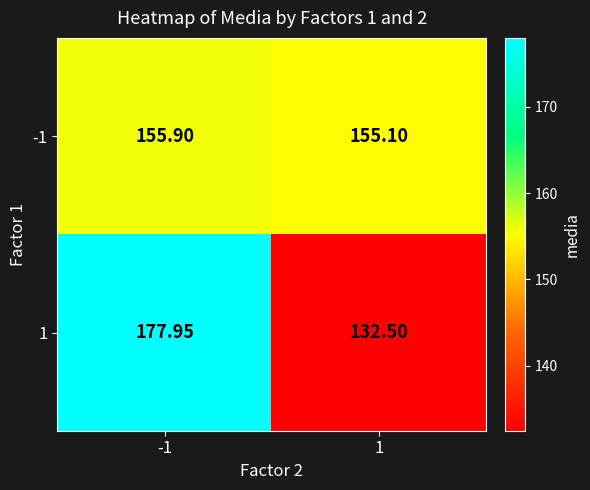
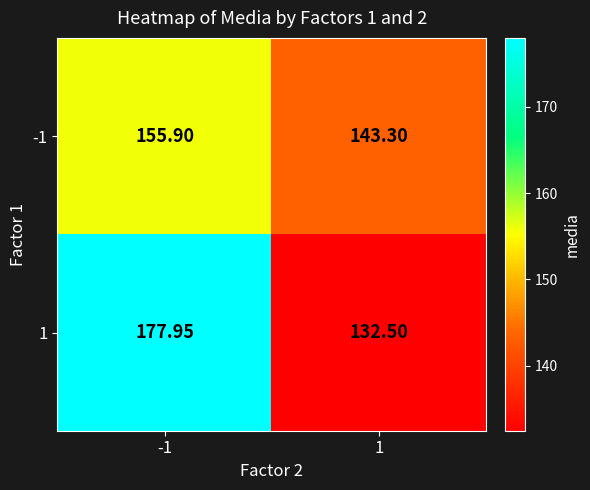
-1, 1: 155.10 -> 143.30
